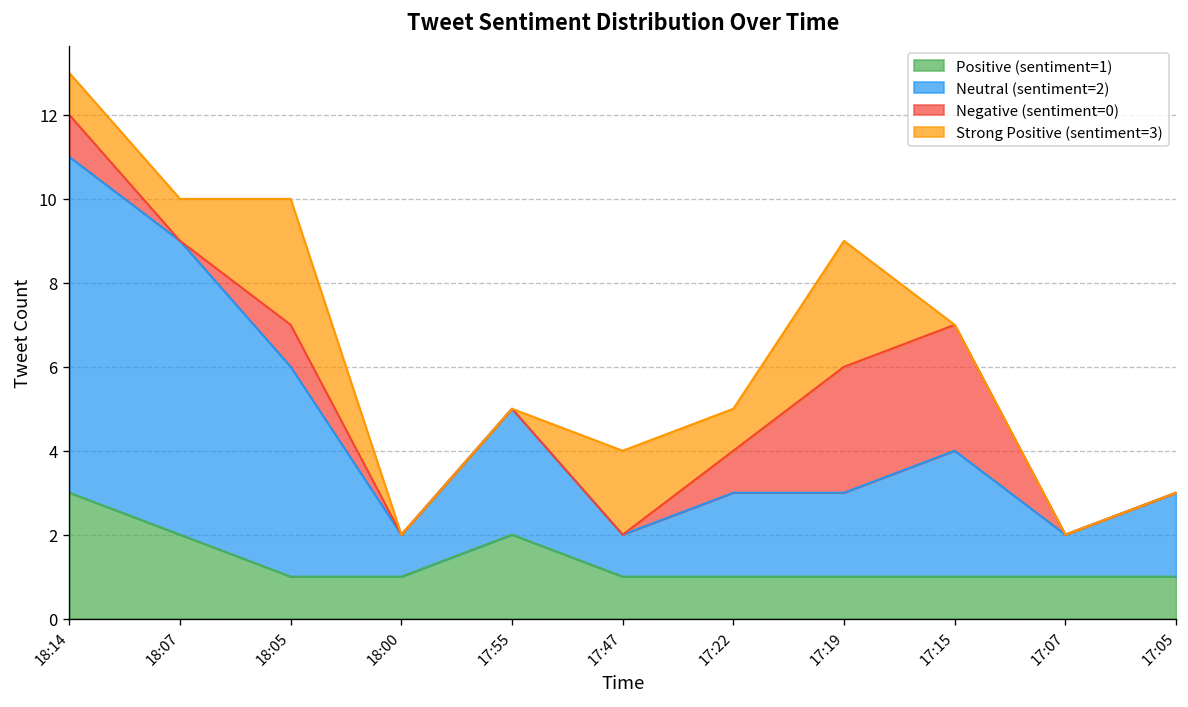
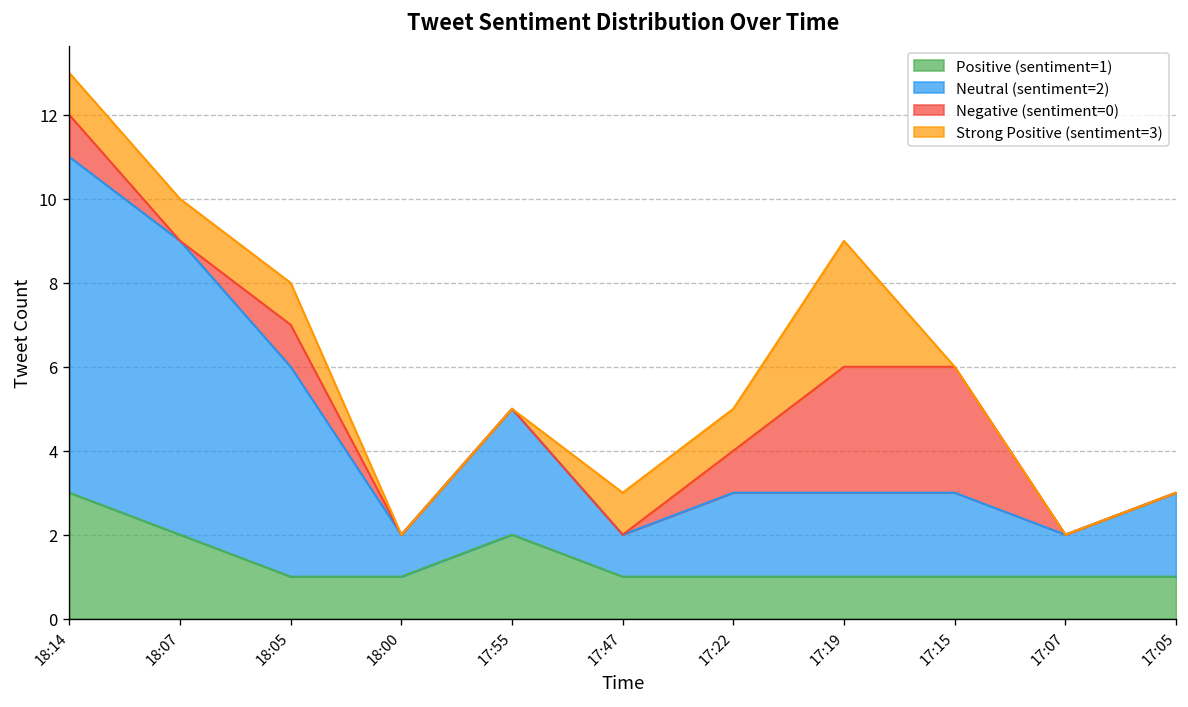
Strong Positive (sentiment=3), 18:05: 3 -> 1
Strong Positive (sentiment=3), 17:47: 2 -> 1
Neutral (sentiment=2), 17:15: 3 -> 2
